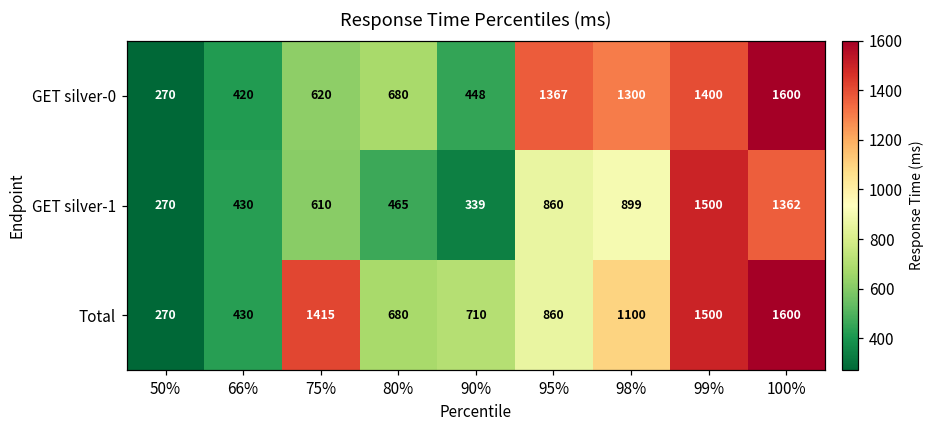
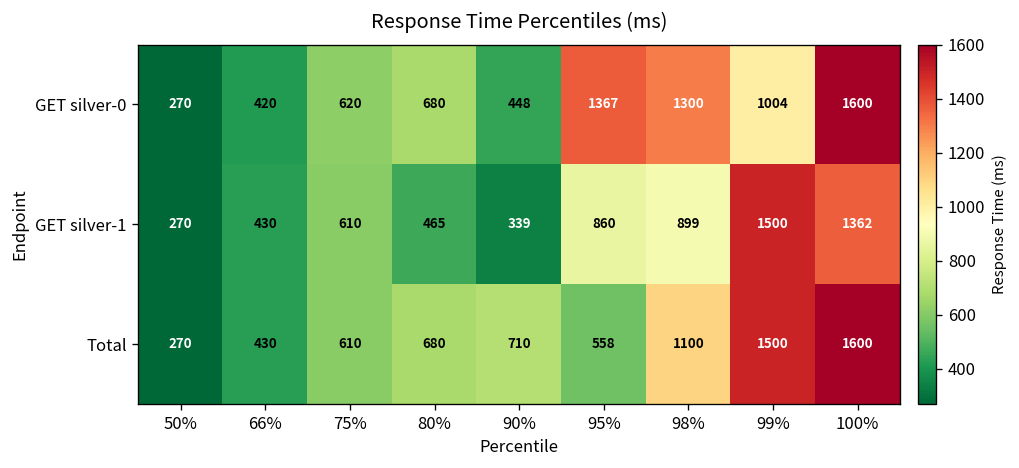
GET silver-0, 99%: 1400 -> 1004
Total, 75%: 1415 -> 610
Total, 95%: 860 -> 558
